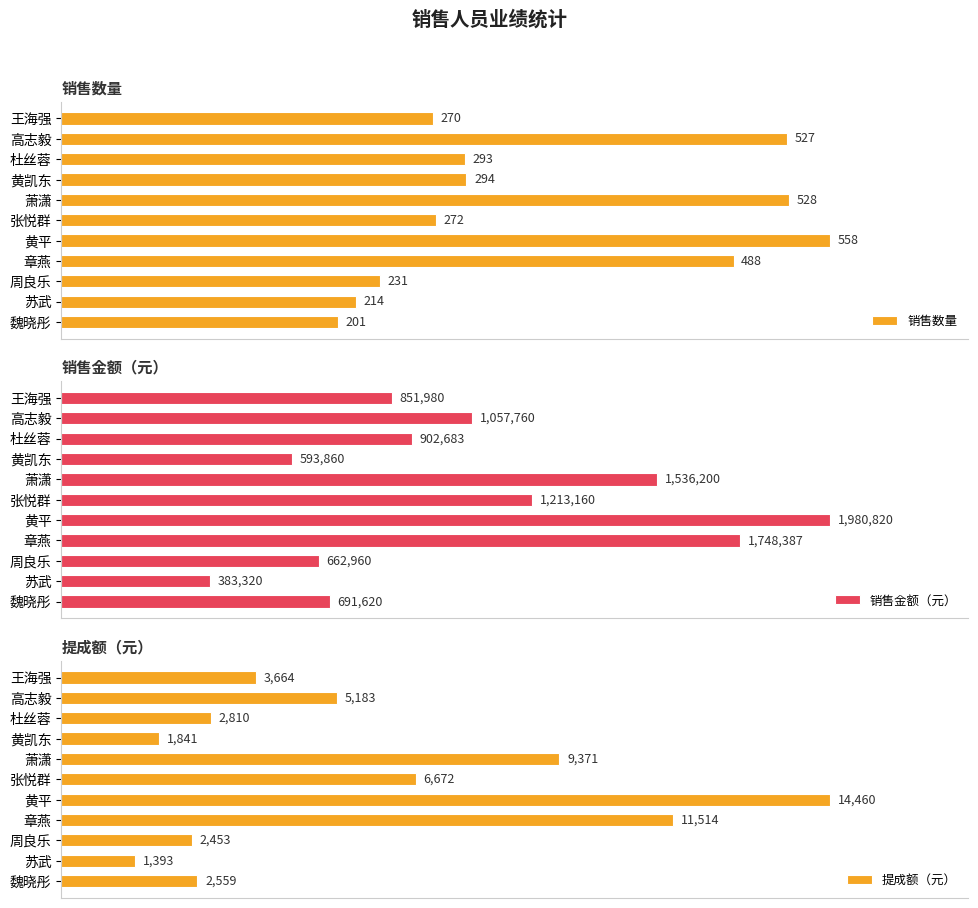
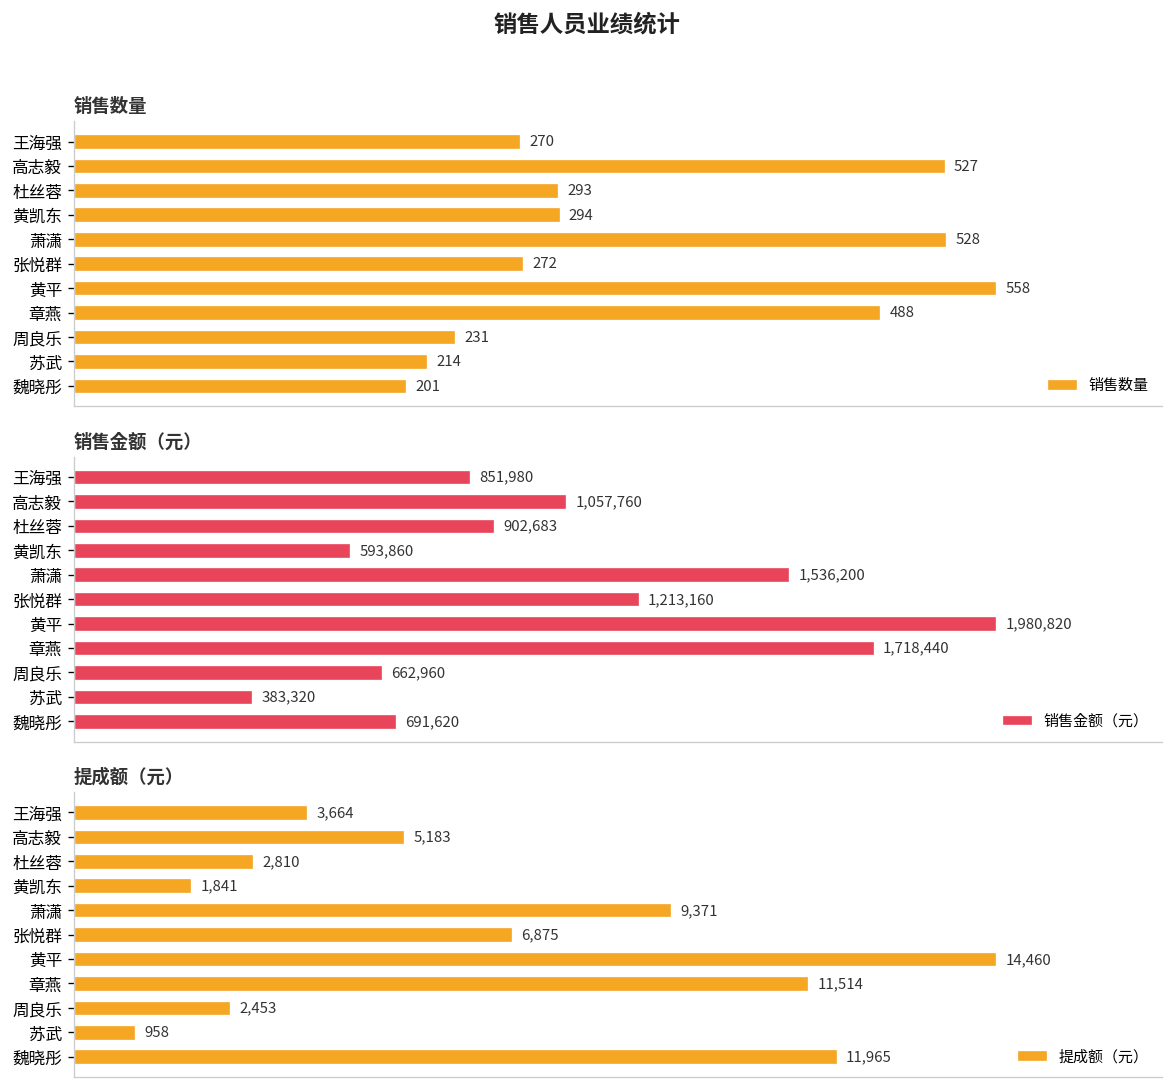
销售金额（元）, 章燕: 1,748,387 -> 1,718,440
提成额（元）, 张悦群: 6,672 -> 6,875
提成额（元）, 苏武: 1,393 -> 958
提成额（元）, 魏晓彤: 2,559 -> 11,965
